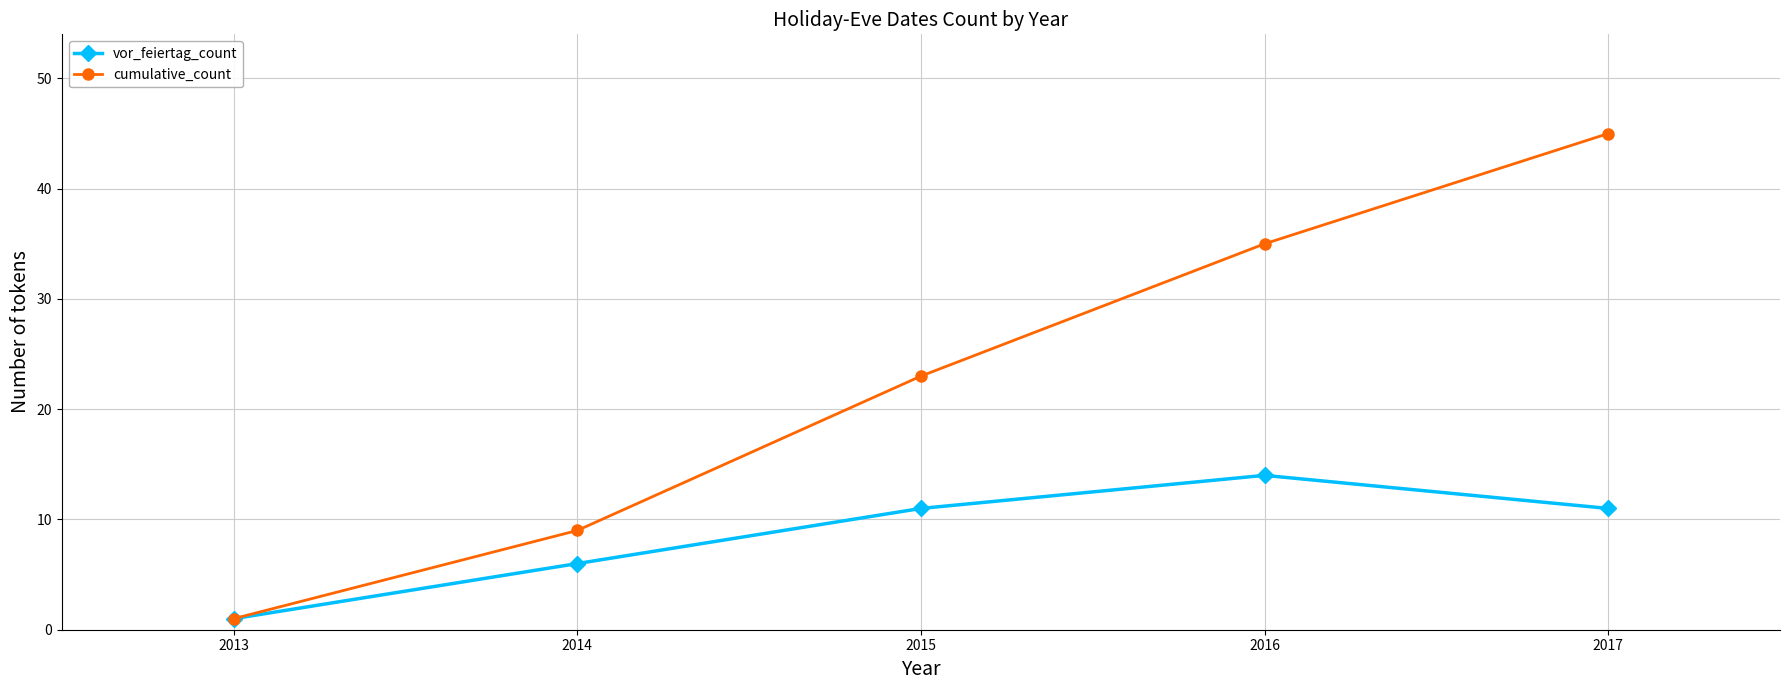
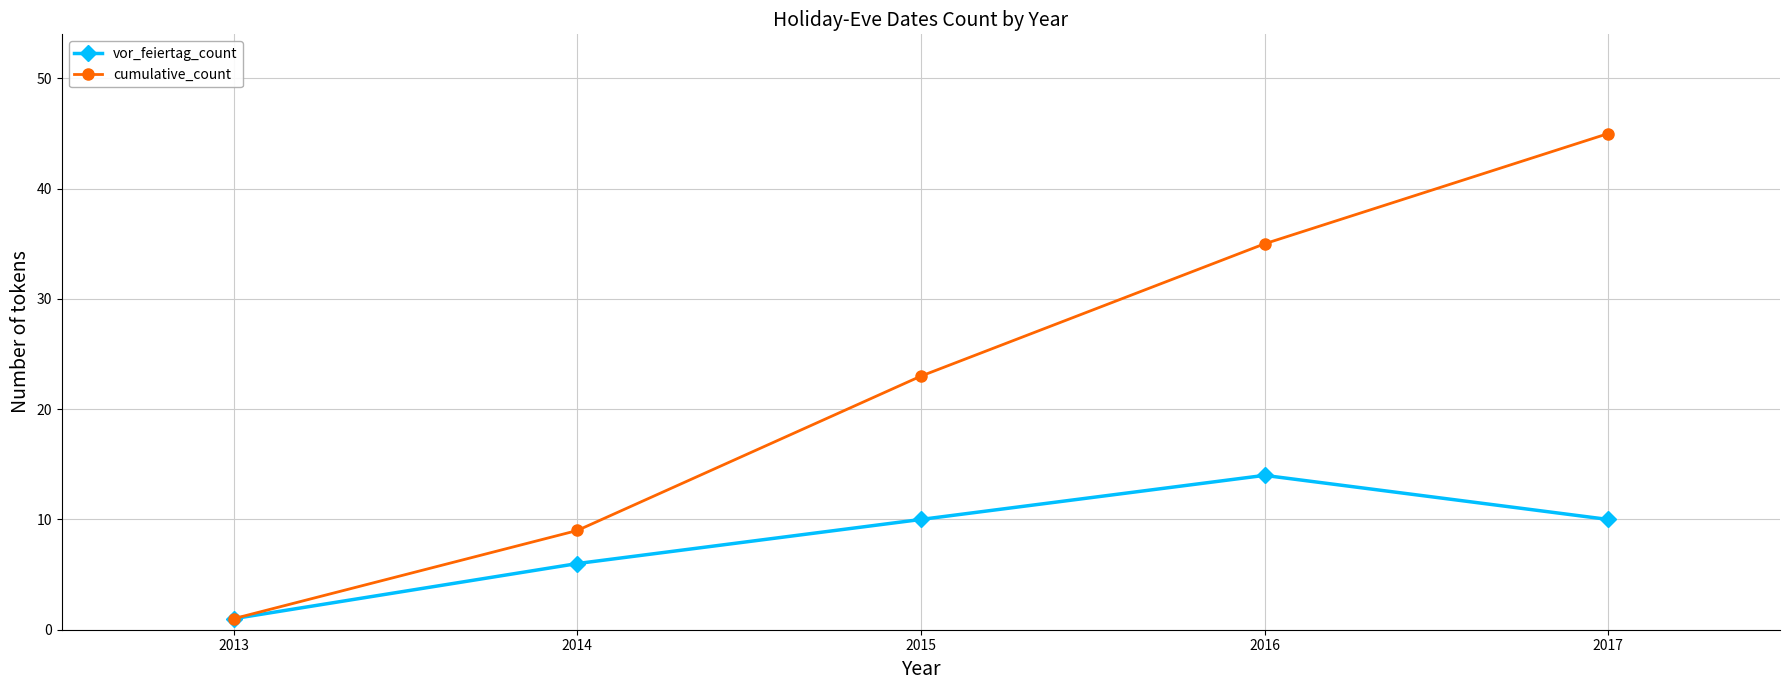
vor_feiertag_count, 2015: 11 -> 10
vor_feiertag_count, 2017: 11 -> 10
